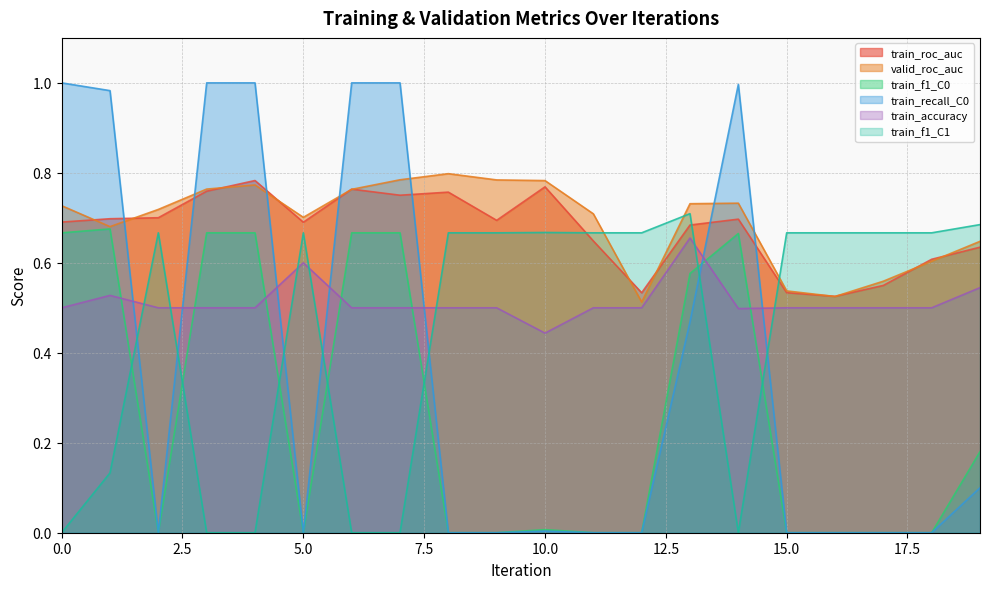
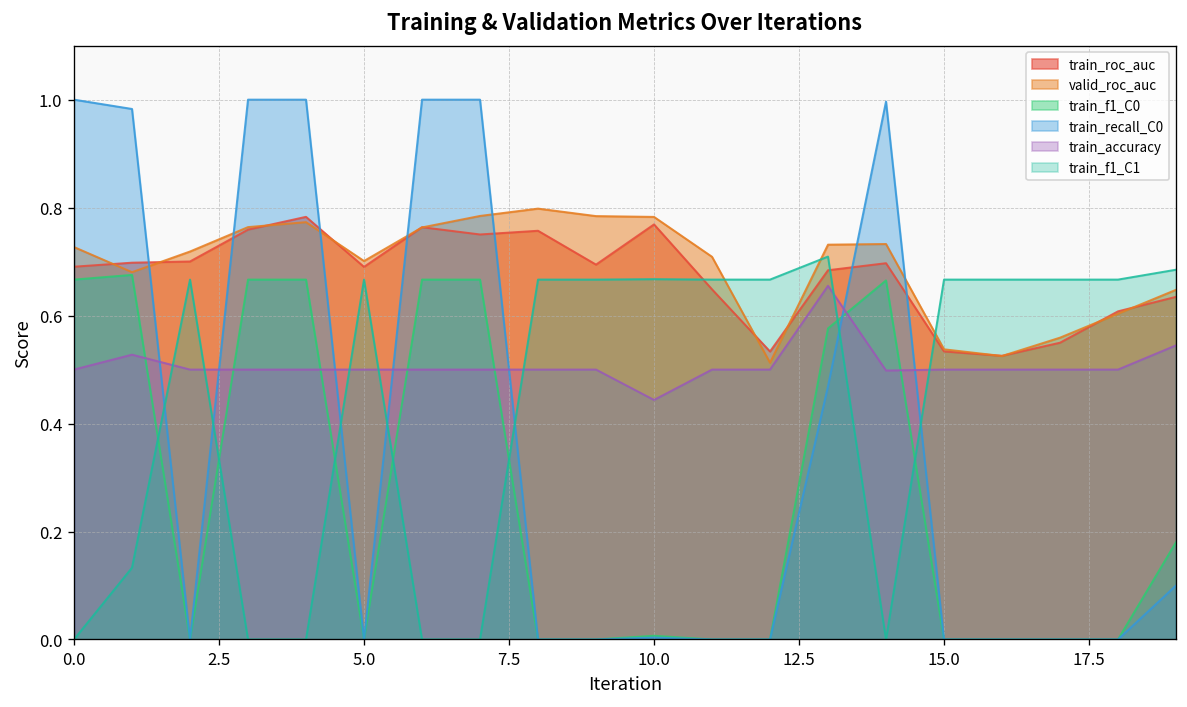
train_accuracy, 5.0: 0.6 -> 0.5
